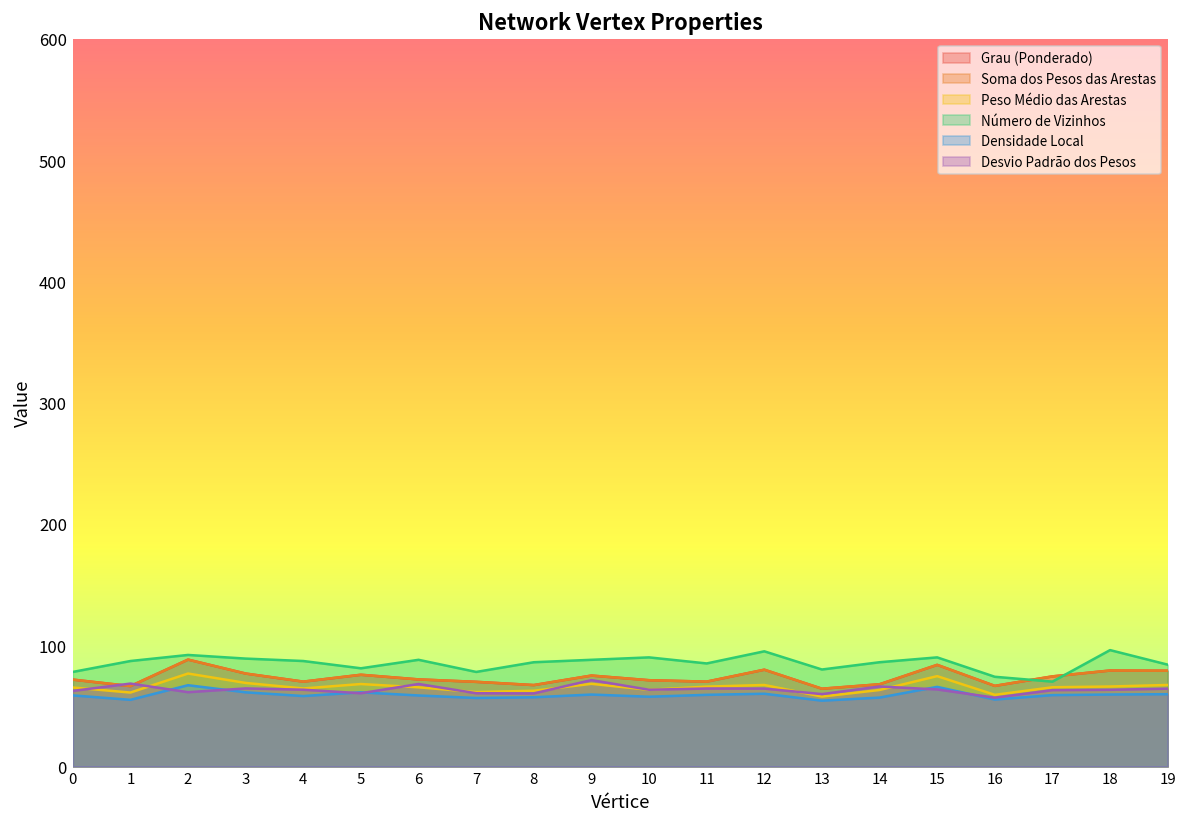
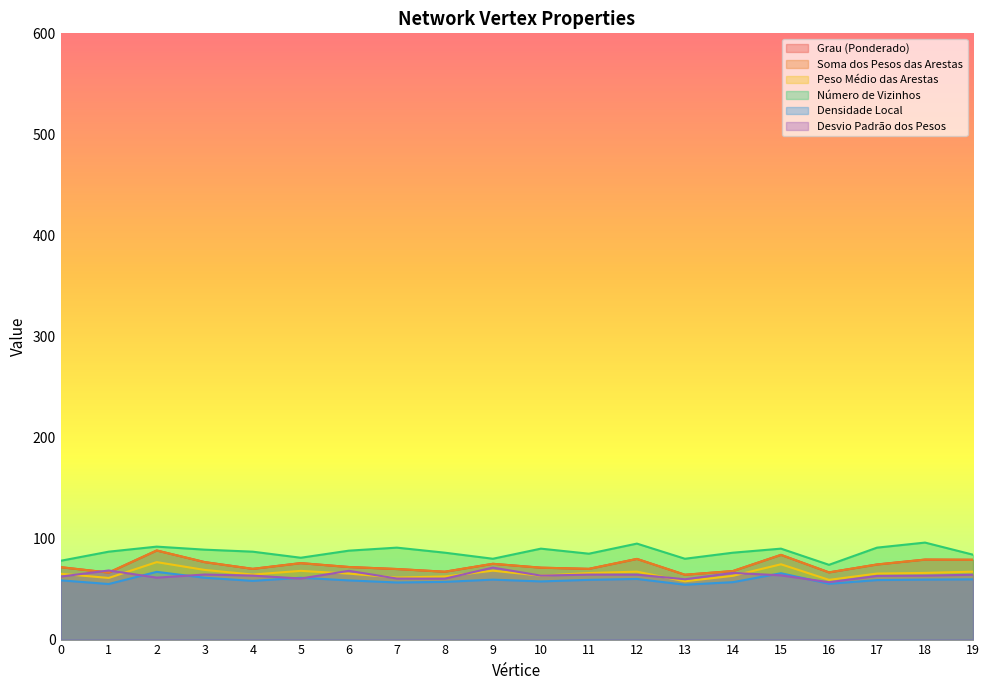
Número de Vizinhos, 7: 78 -> 91
Número de Vizinhos, 9: 88 -> 80
Número de Vizinhos, 17: 70 -> 91
